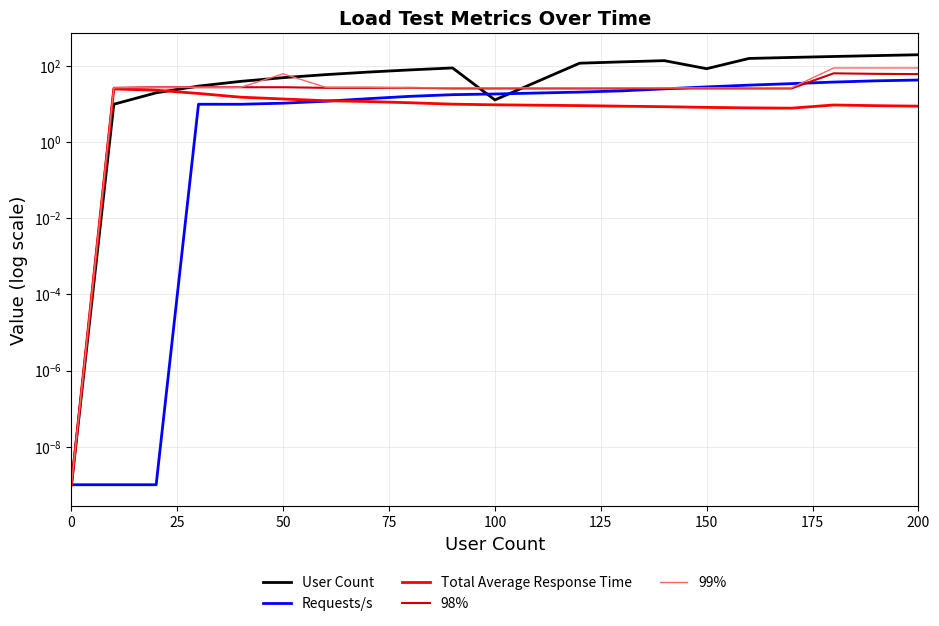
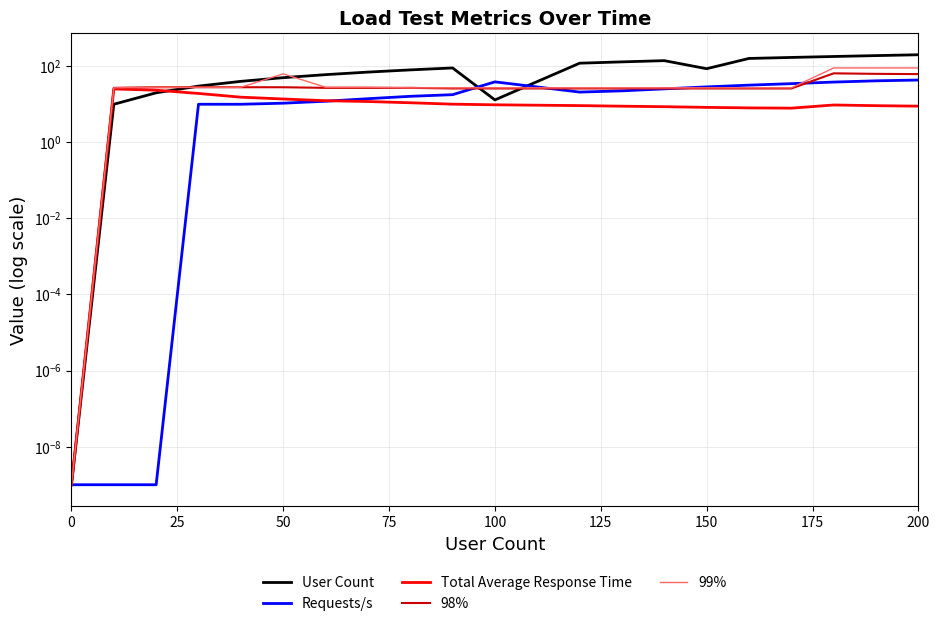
Requests/s, 100: 20 -> 40
